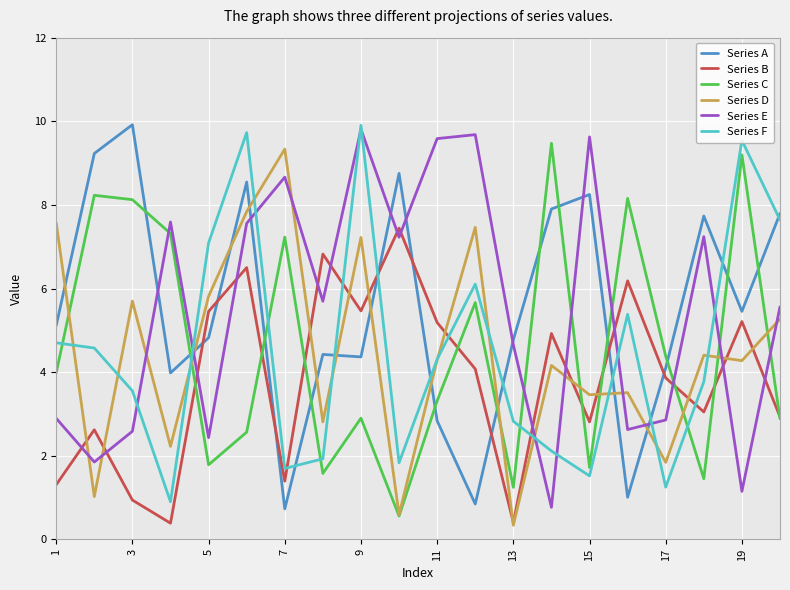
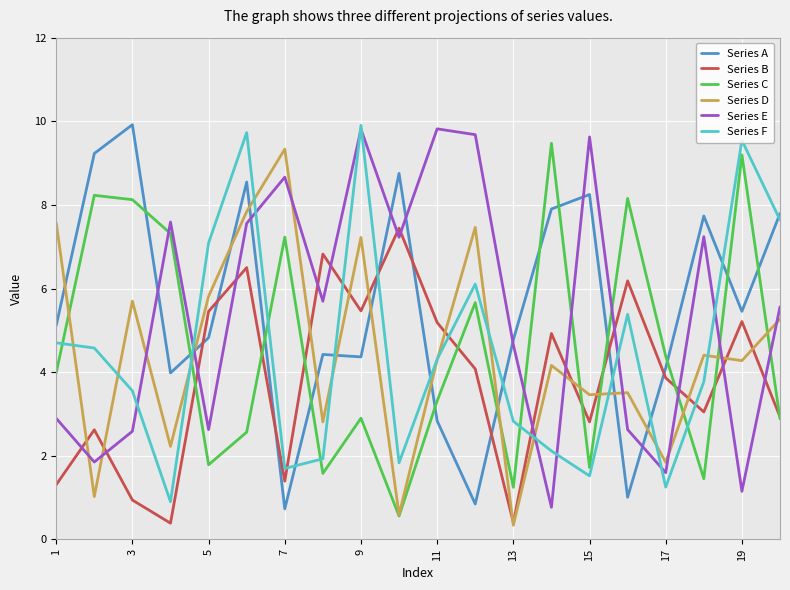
Series E, 5: 2.4 -> 2.6
Series E, 11: 9.6 -> 9.8
Series E, 17: 2.9 -> 1.6
